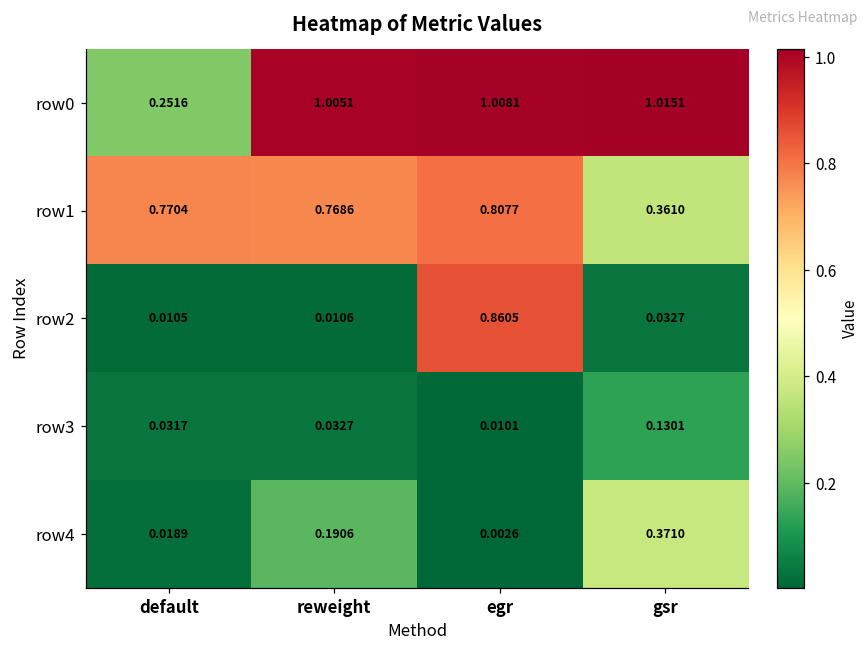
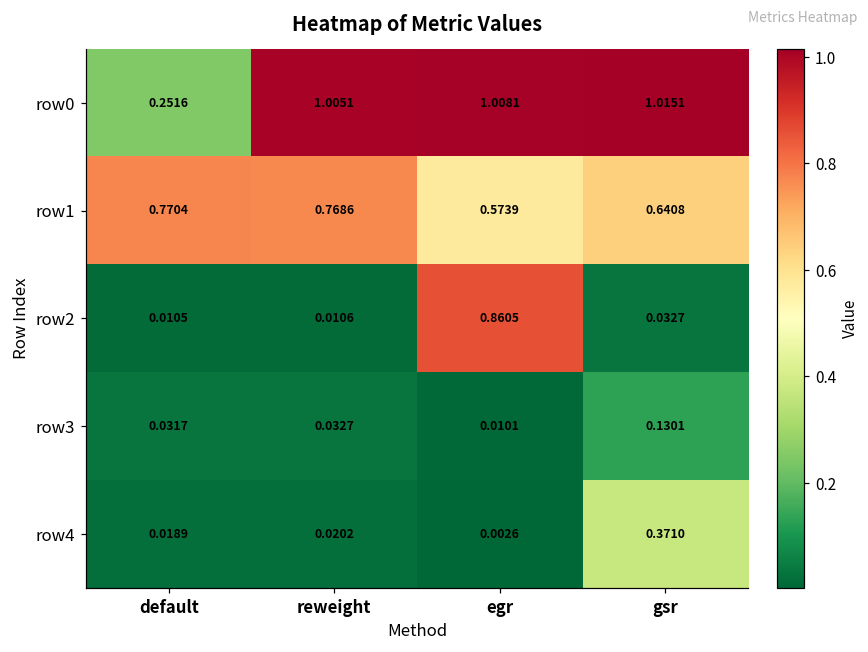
row1, egr: 0.8077 -> 0.5739
row1, gsr: 0.3610 -> 0.6408
row4, reweight: 0.1906 -> 0.0202
